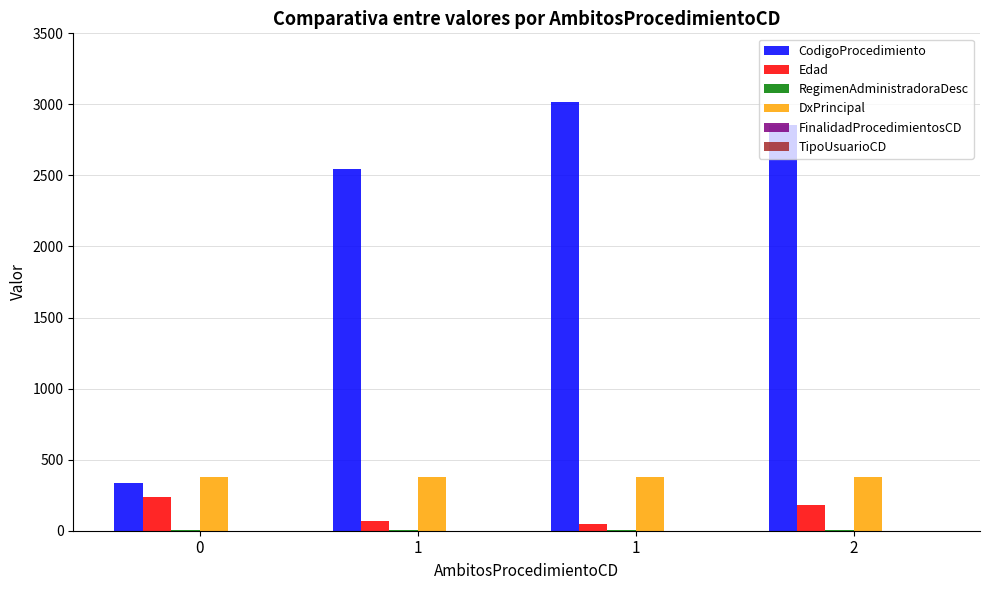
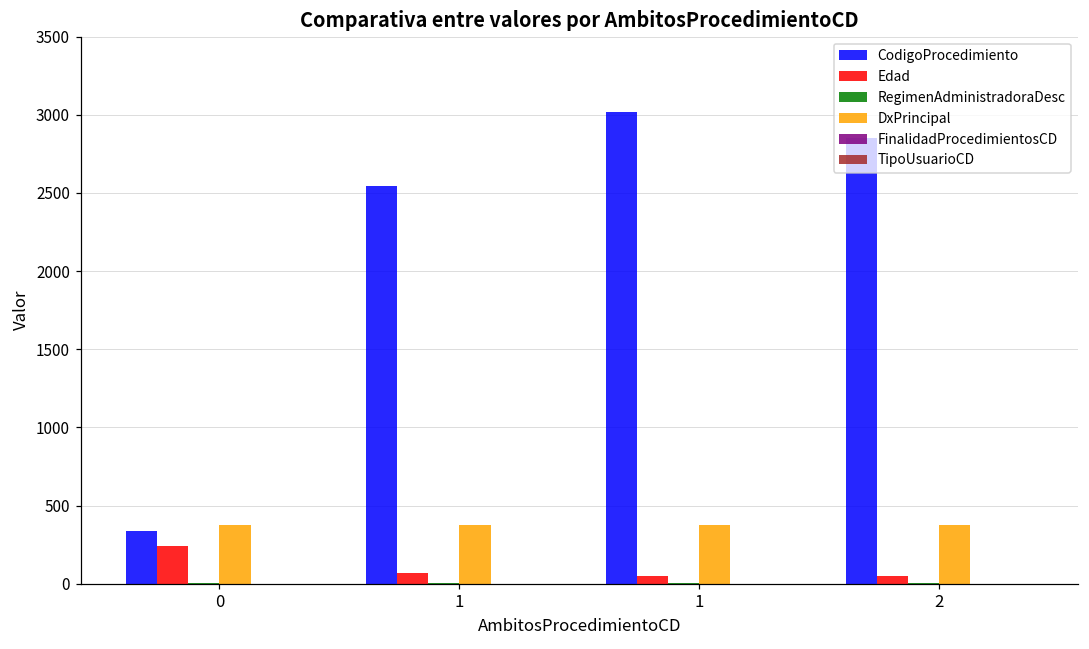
Edad, 2: 180 -> 50
